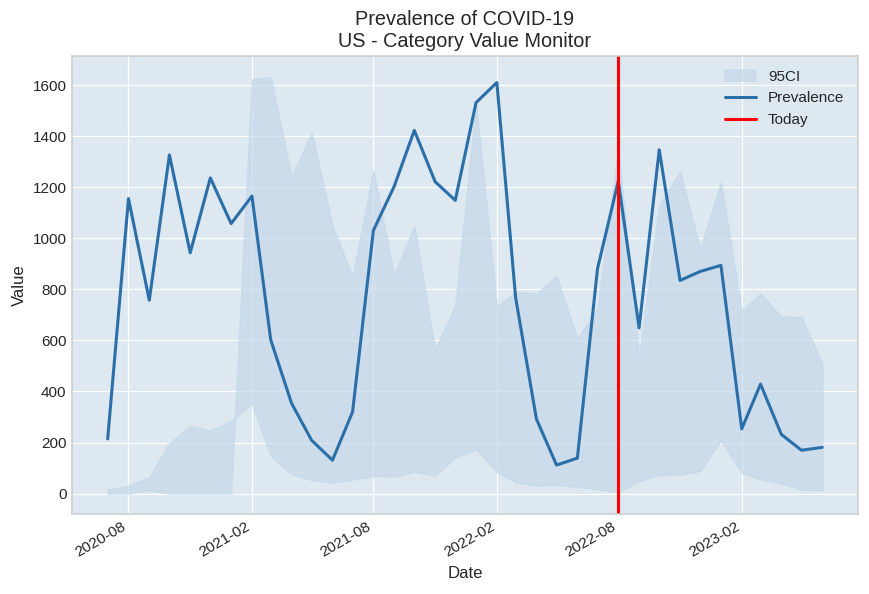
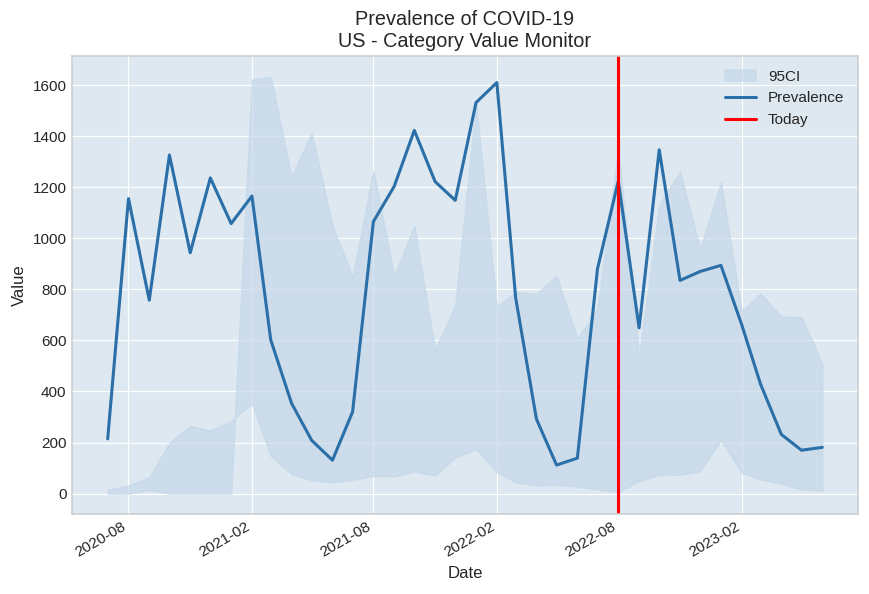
Prevalence, 2021-08: 1030 -> 1070
Prevalence, 2023-02: 250 -> 660
